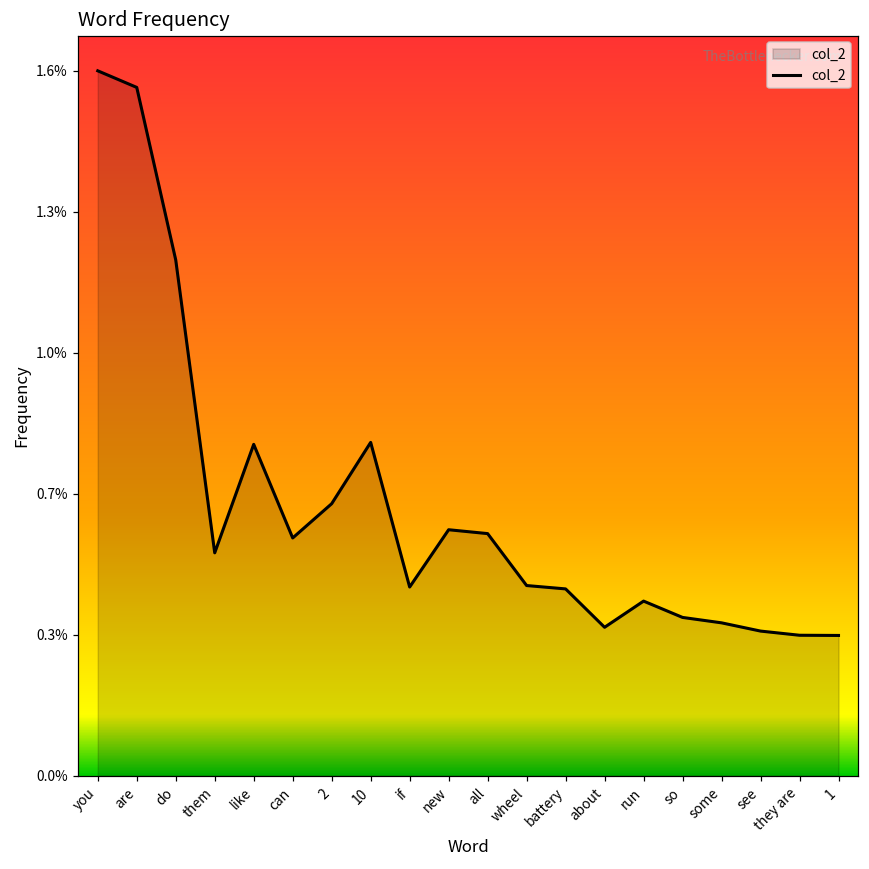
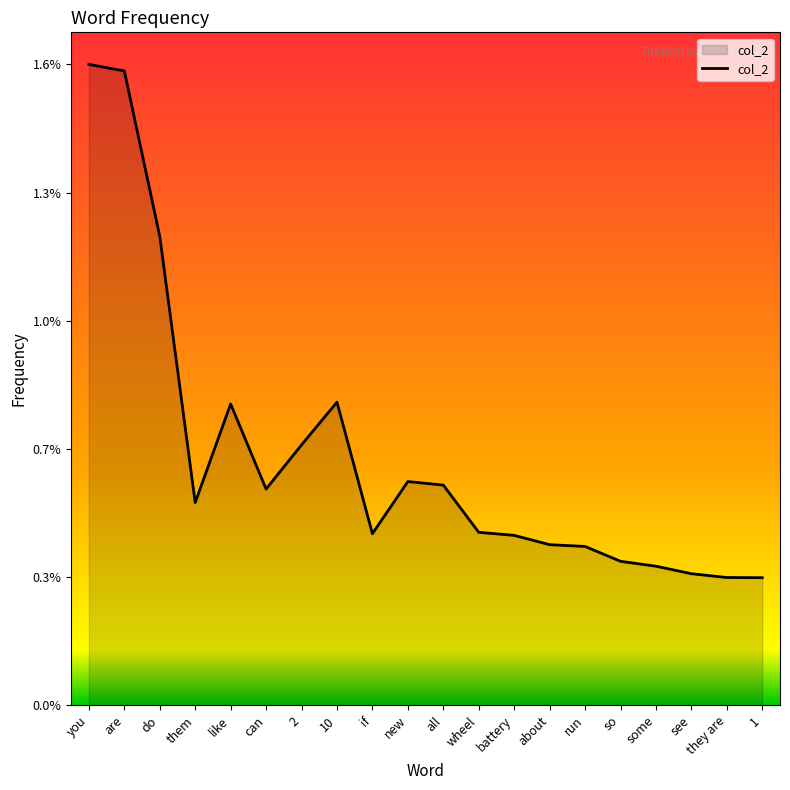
are: 1.60% -> 1.62%
2: 0.63% -> 0.66%
about: 0.34% -> 0.41%
